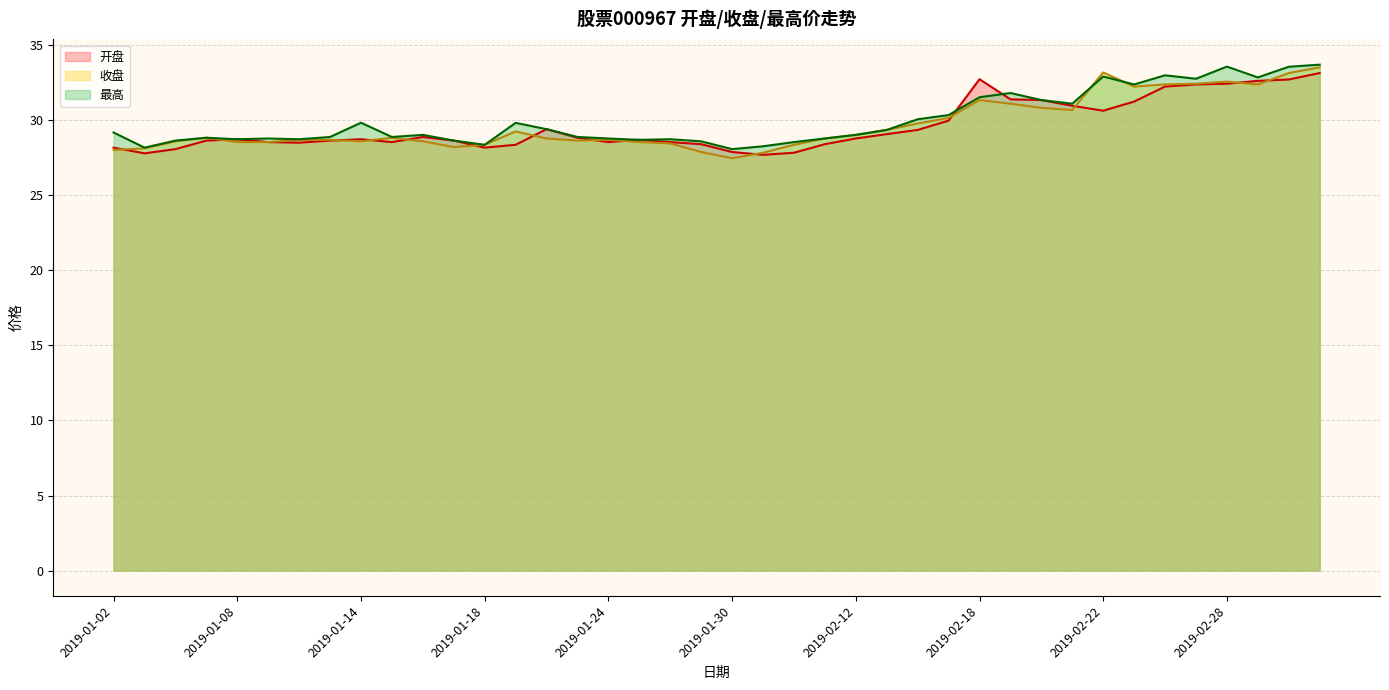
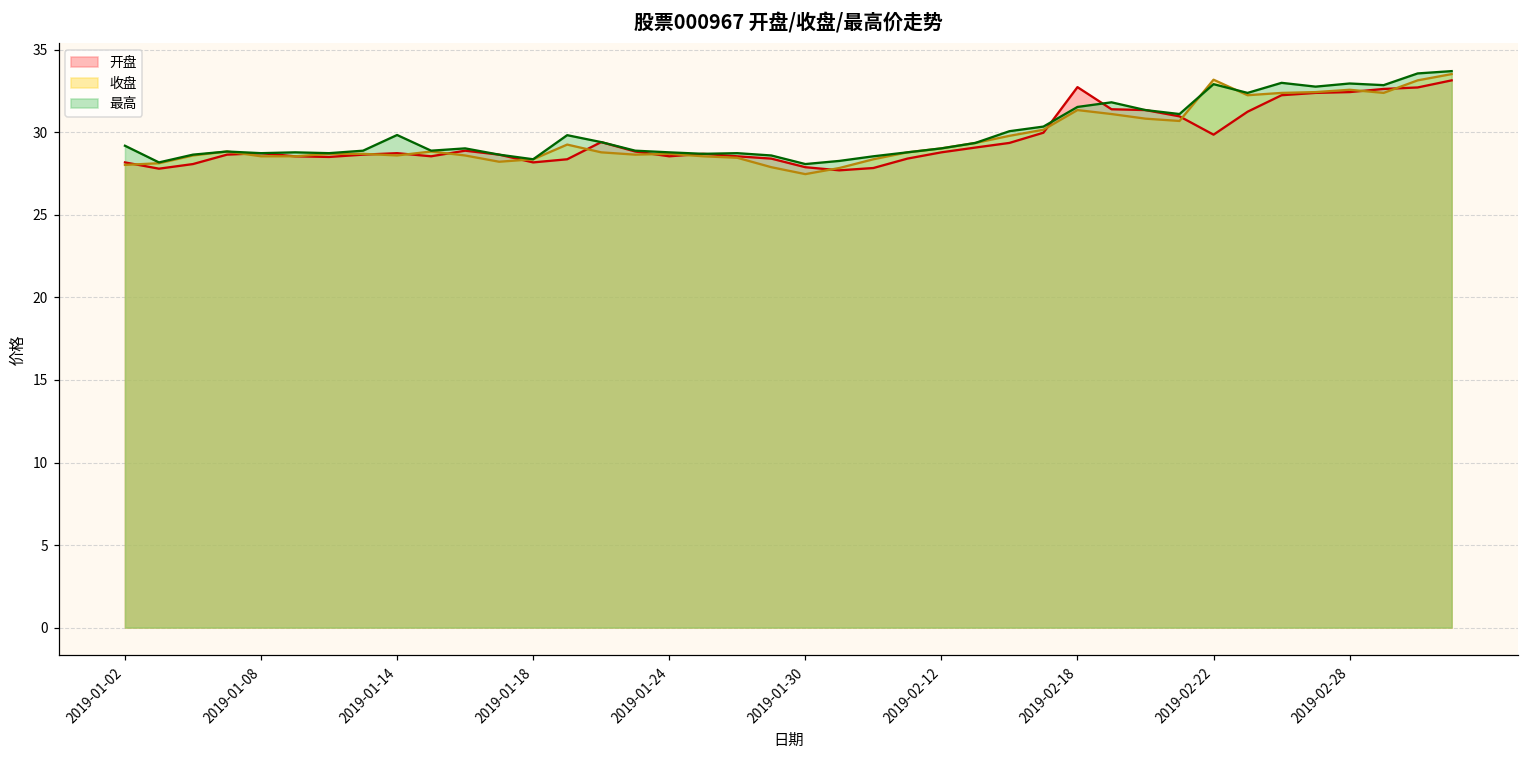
开盘, 2019-02-22: 30.6 -> 29.9
最高, 2019-02-28: 33.6 -> 33.0
